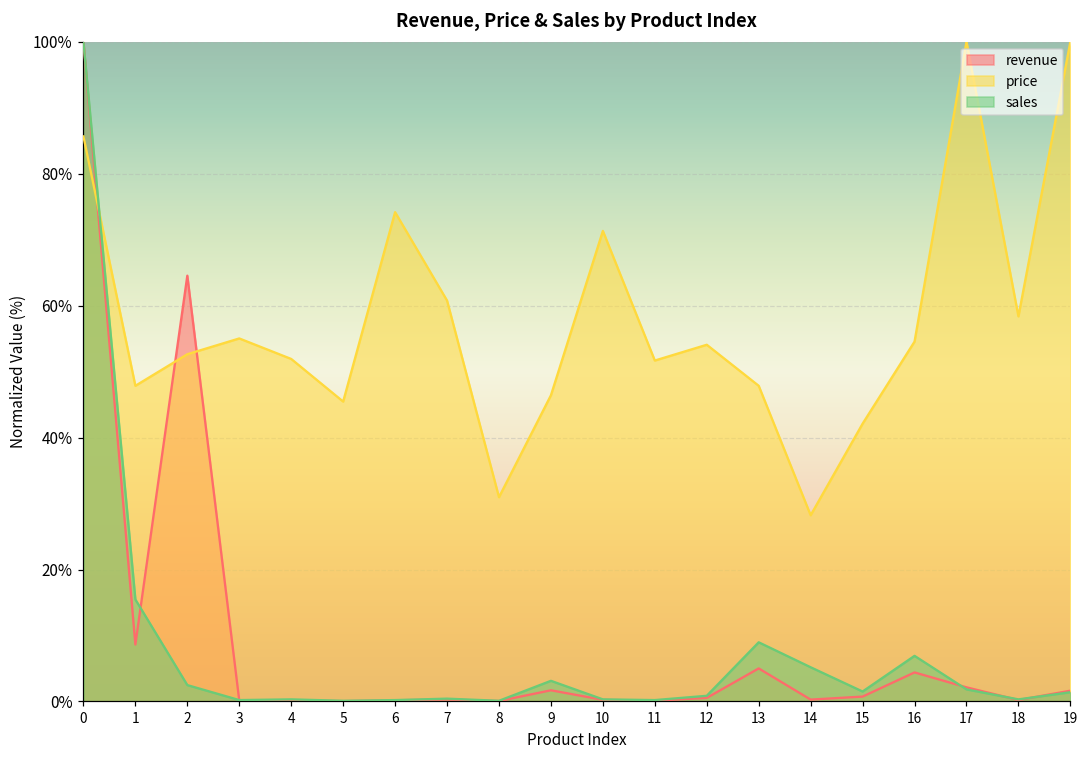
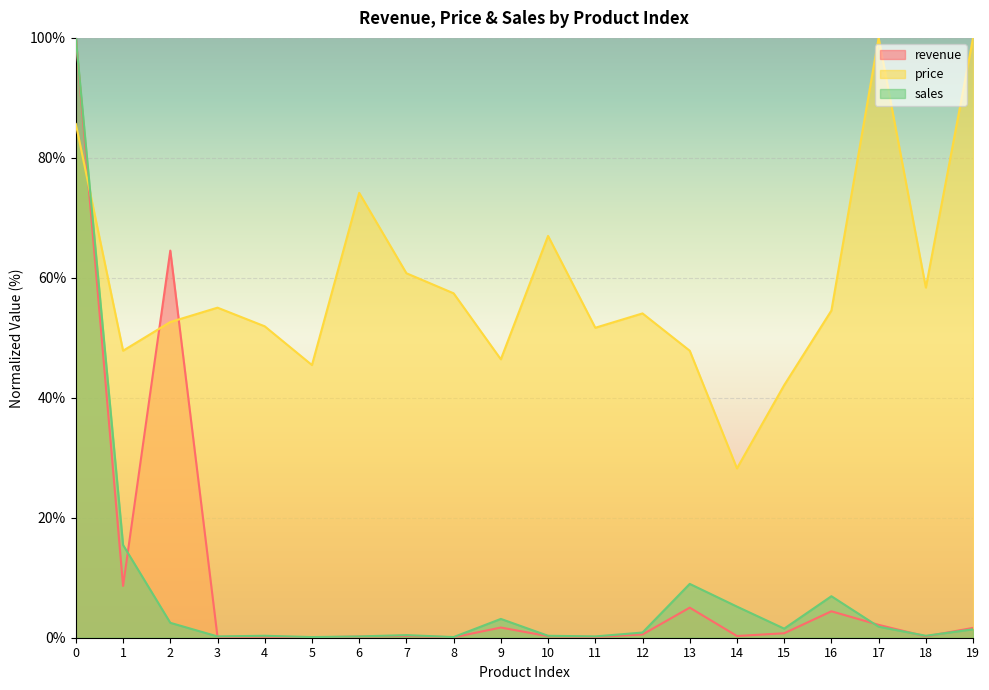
price, 8: 31% -> 57%
price, 10: 71% -> 67%
